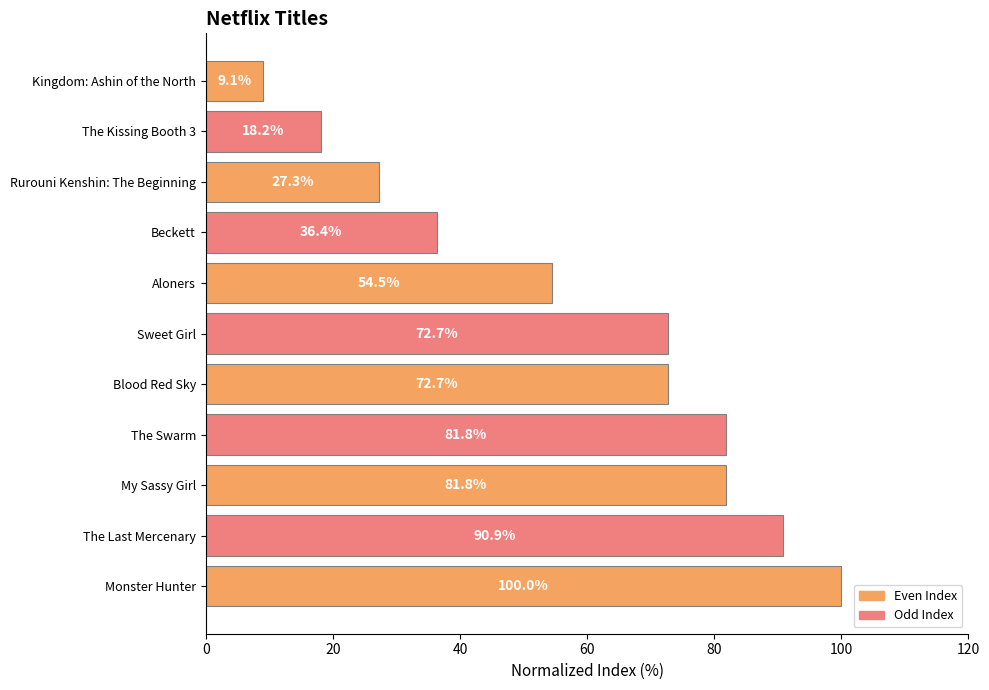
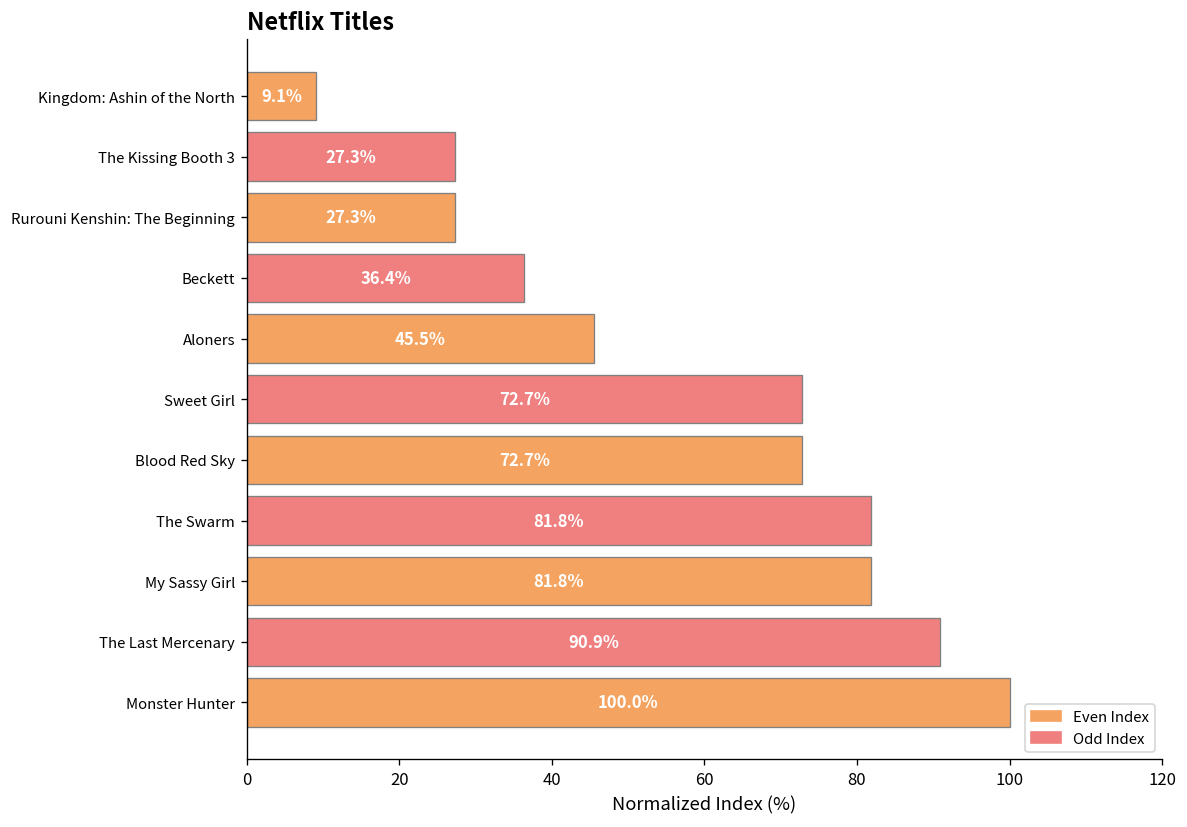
The Kissing Booth 3: 18.2% -> 27.3%
Aloners: 54.5% -> 45.5%
